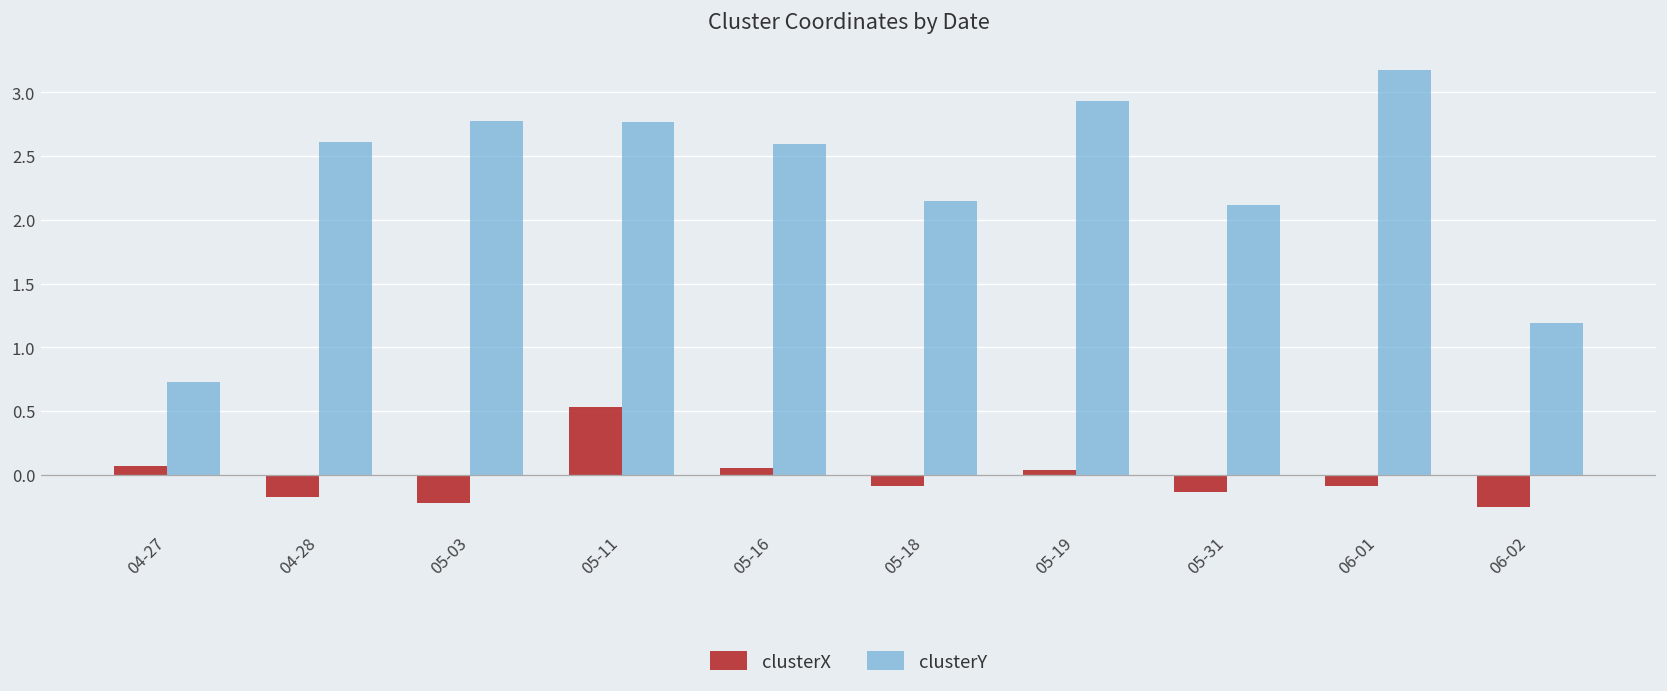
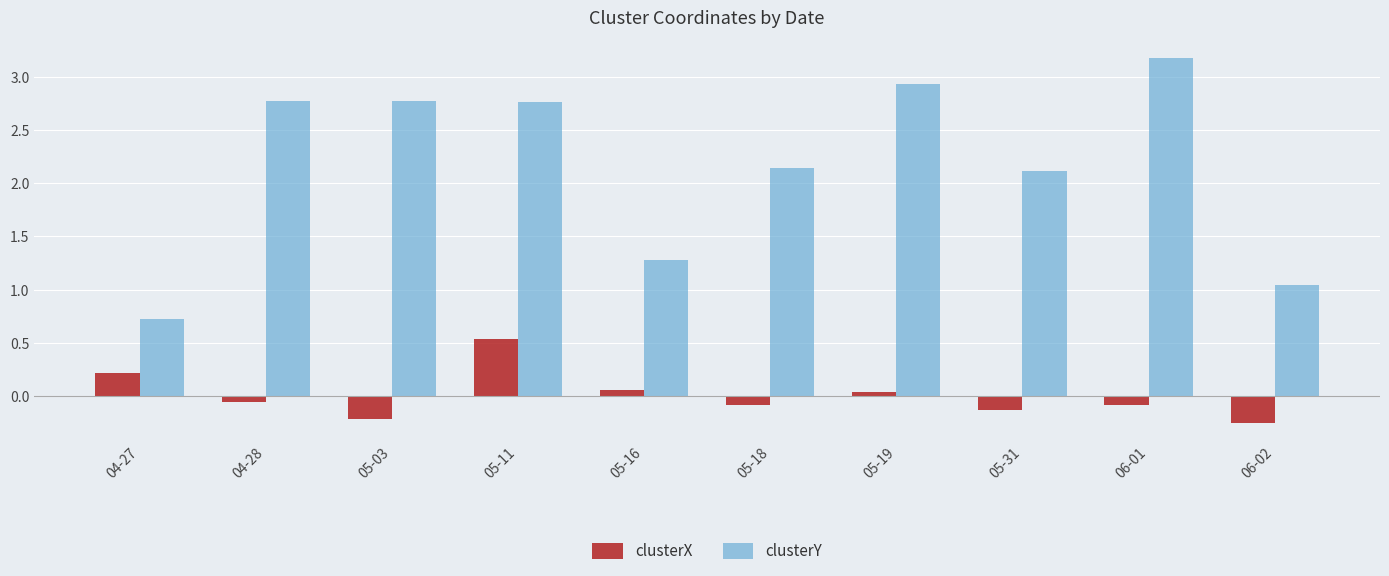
clusterX, 04-27: 0.07 -> 0.22
clusterX, 04-28: -0.17 -> -0.06
clusterY, 04-28: 2.61 -> 2.77
clusterY, 05-16: 2.59 -> 1.27
clusterY, 06-02: 1.19 -> 1.04
